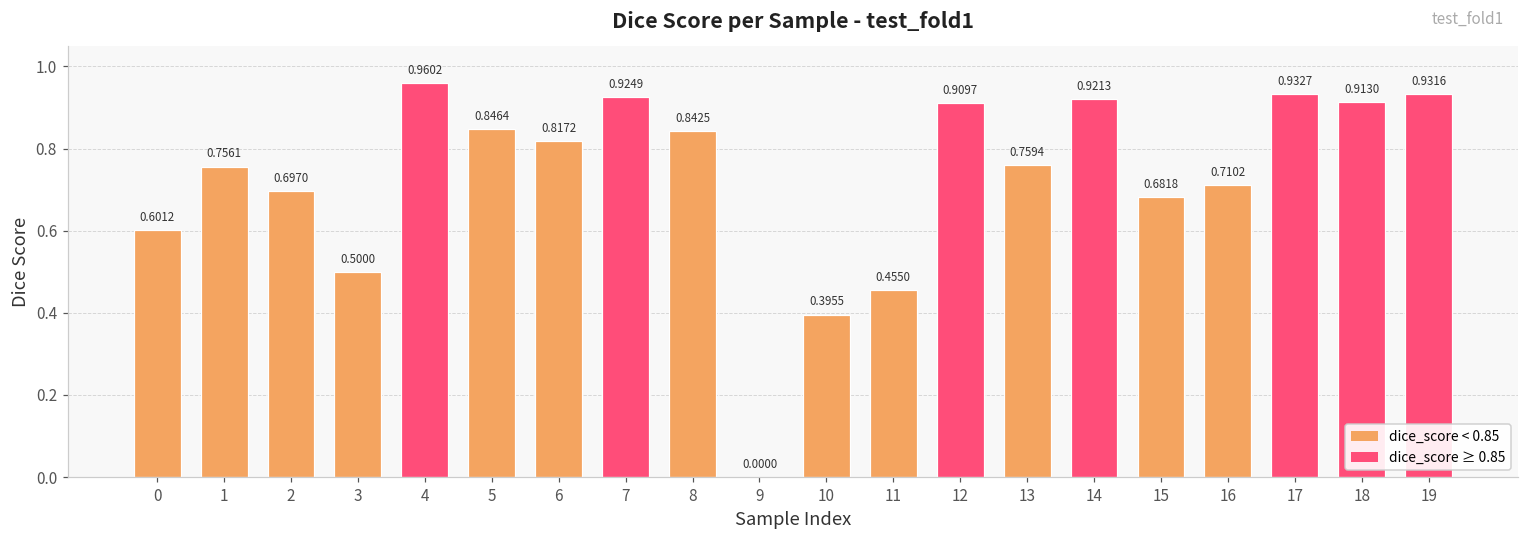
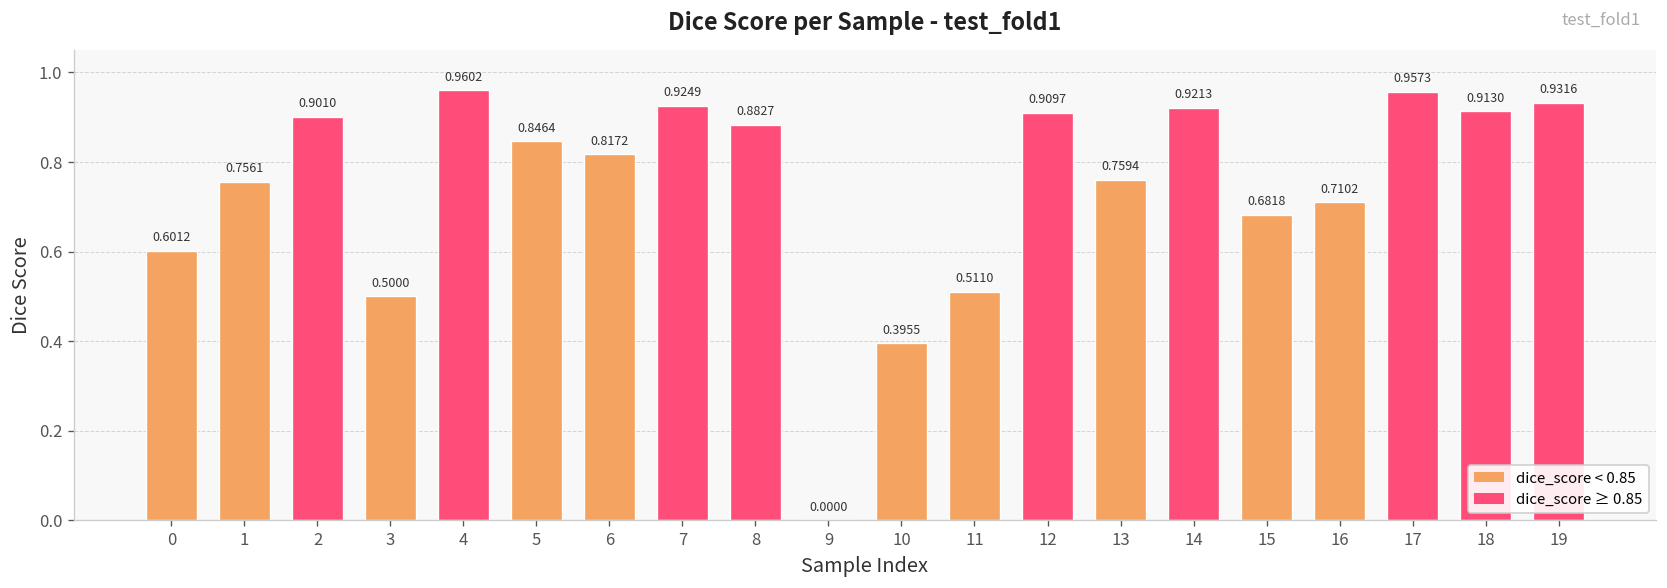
2: 0.6970 -> 0.9010
8: 0.8425 -> 0.8827
11: 0.4550 -> 0.5110
17: 0.9327 -> 0.9573
